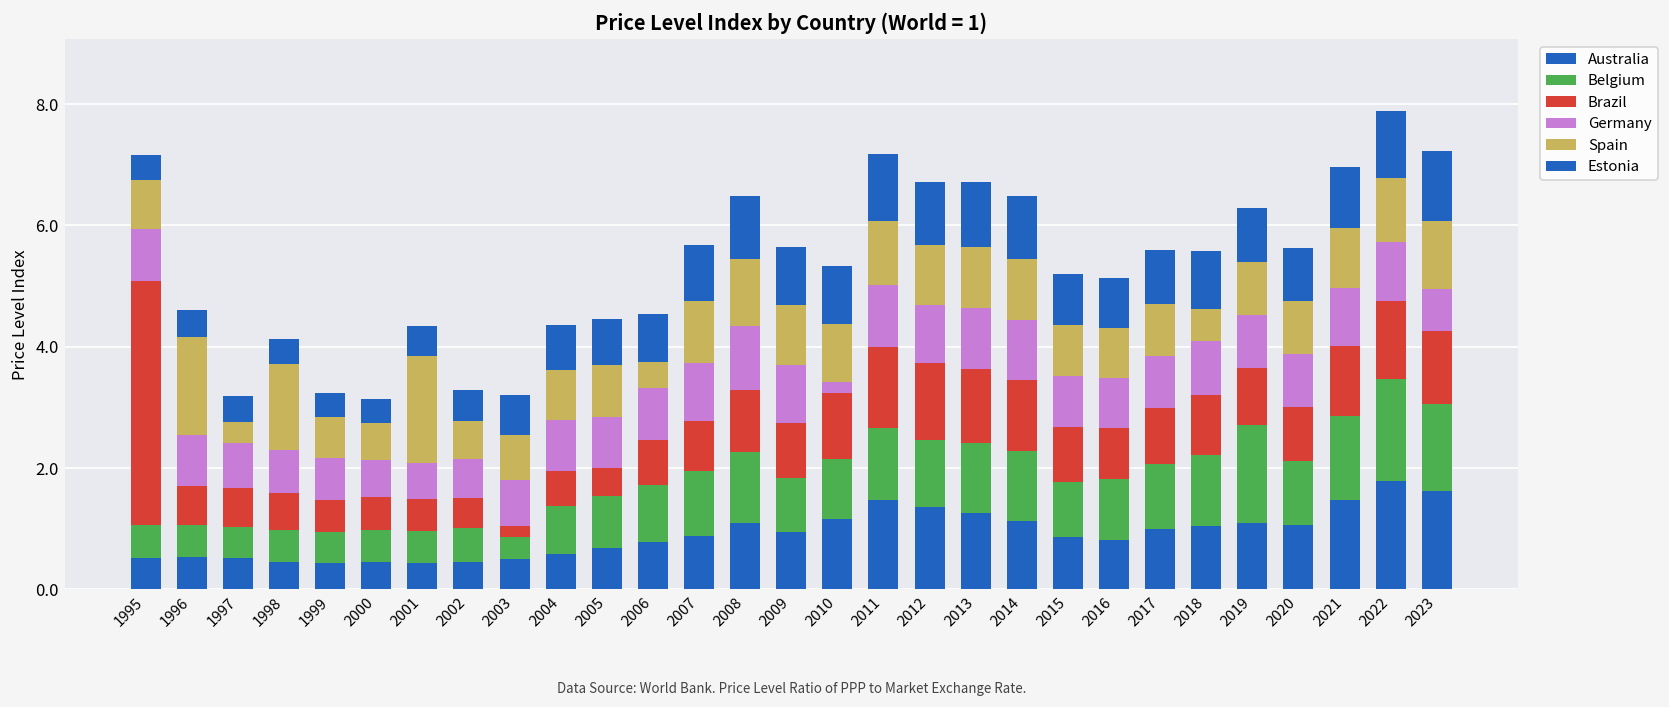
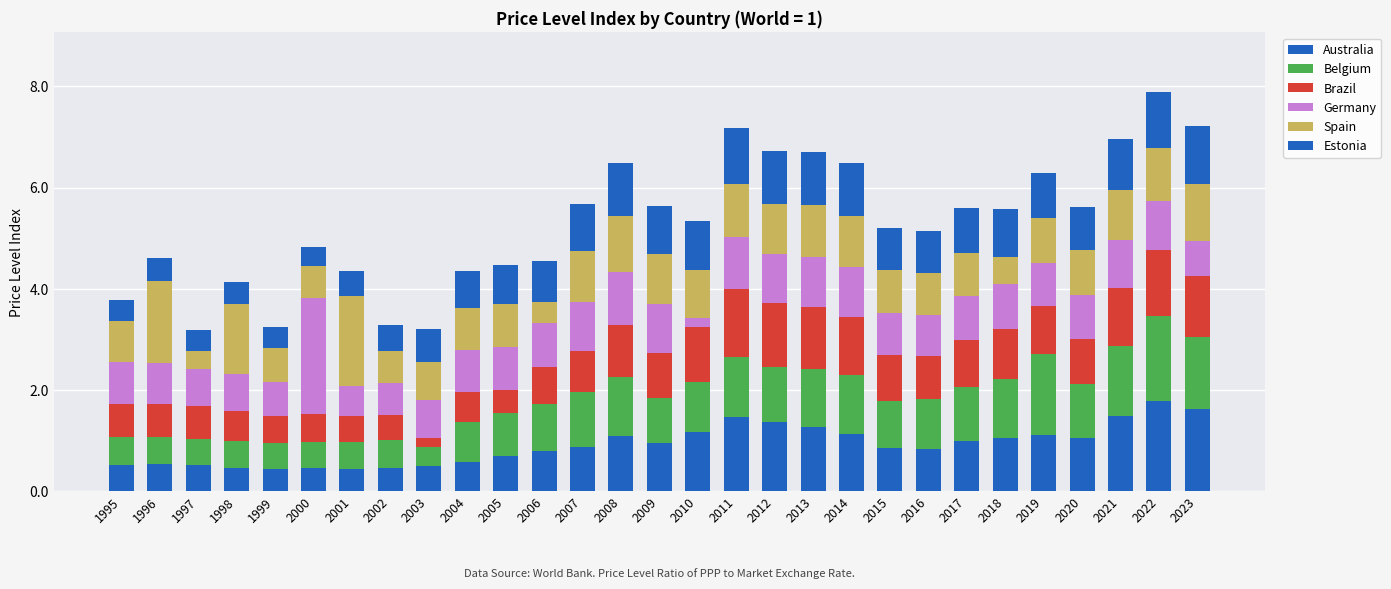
Brazil, 1995: 4.0 -> 0.7
Germany, 2000: 0.6 -> 2.3
